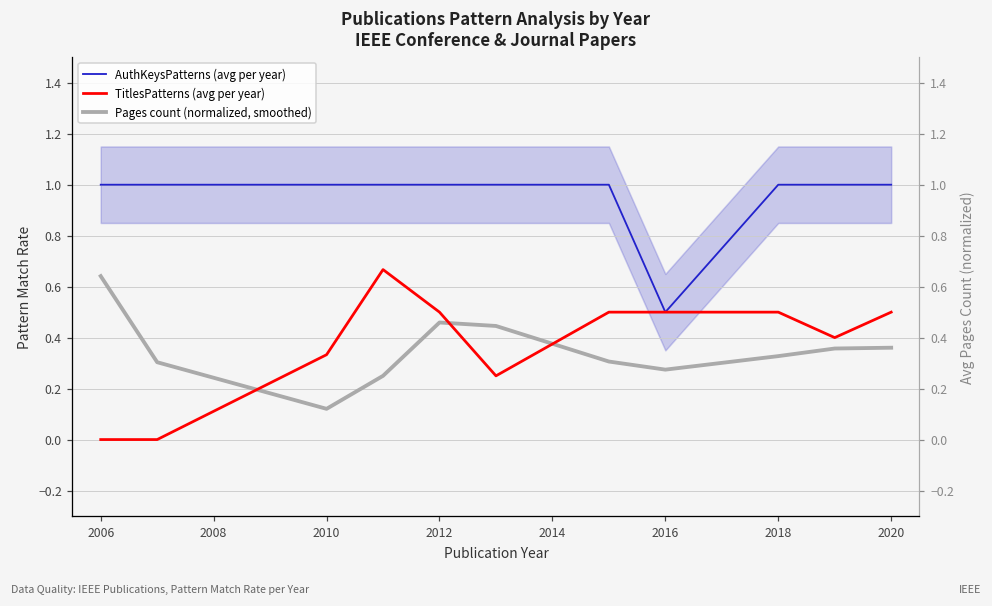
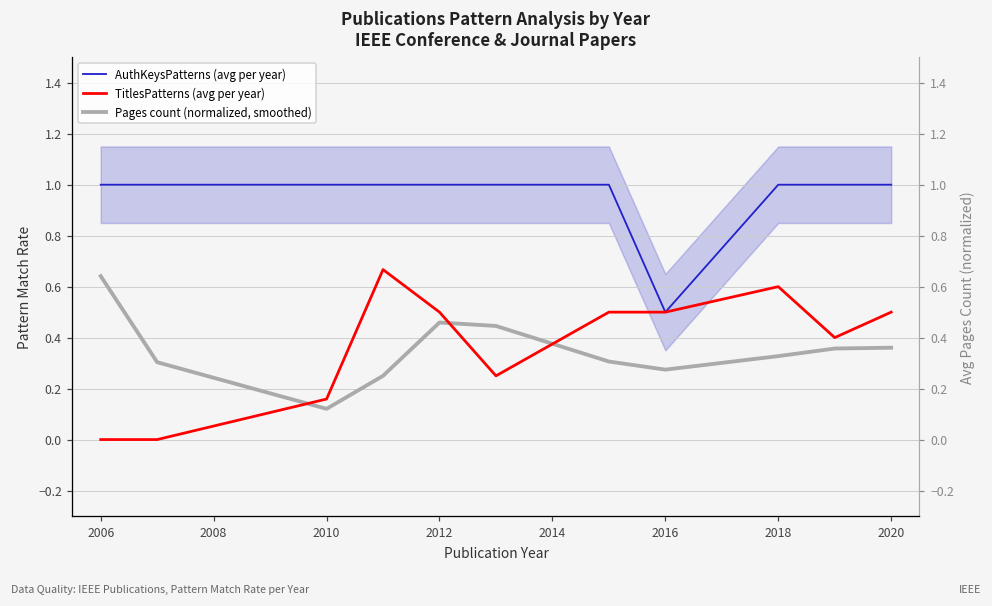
TitlesPatterns (avg per year), 2010: 0.33 -> 0.16
TitlesPatterns (avg per year), 2018: 0.5 -> 0.6
